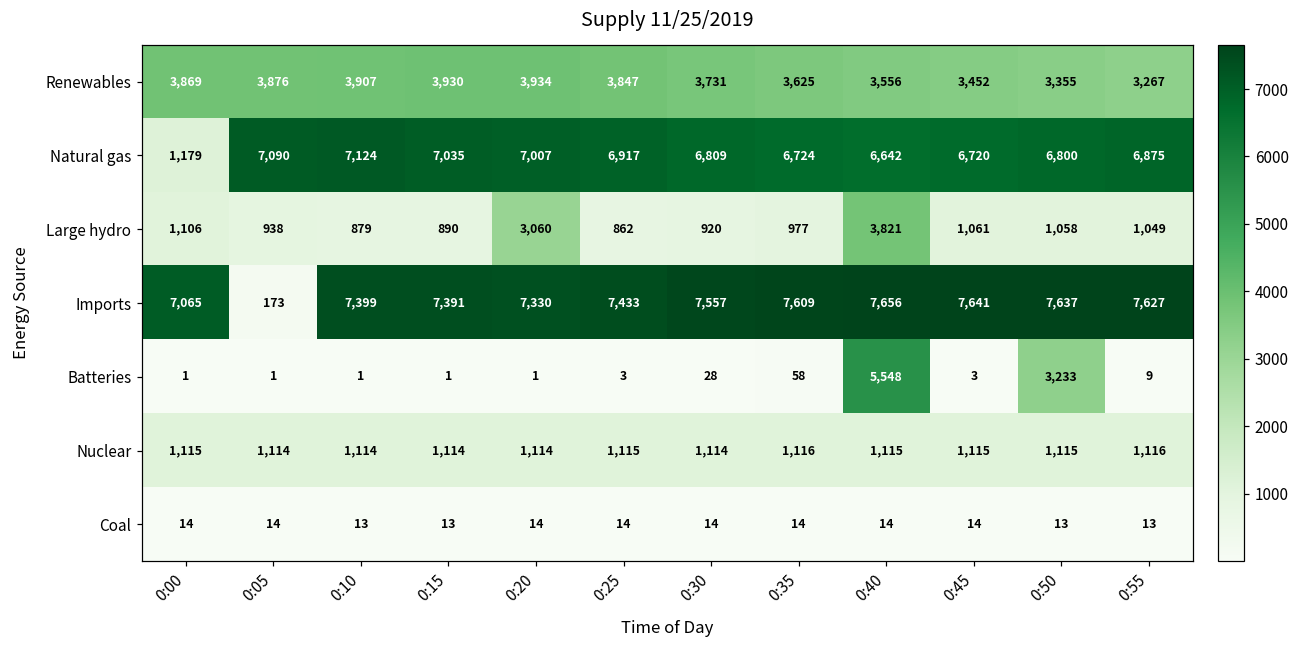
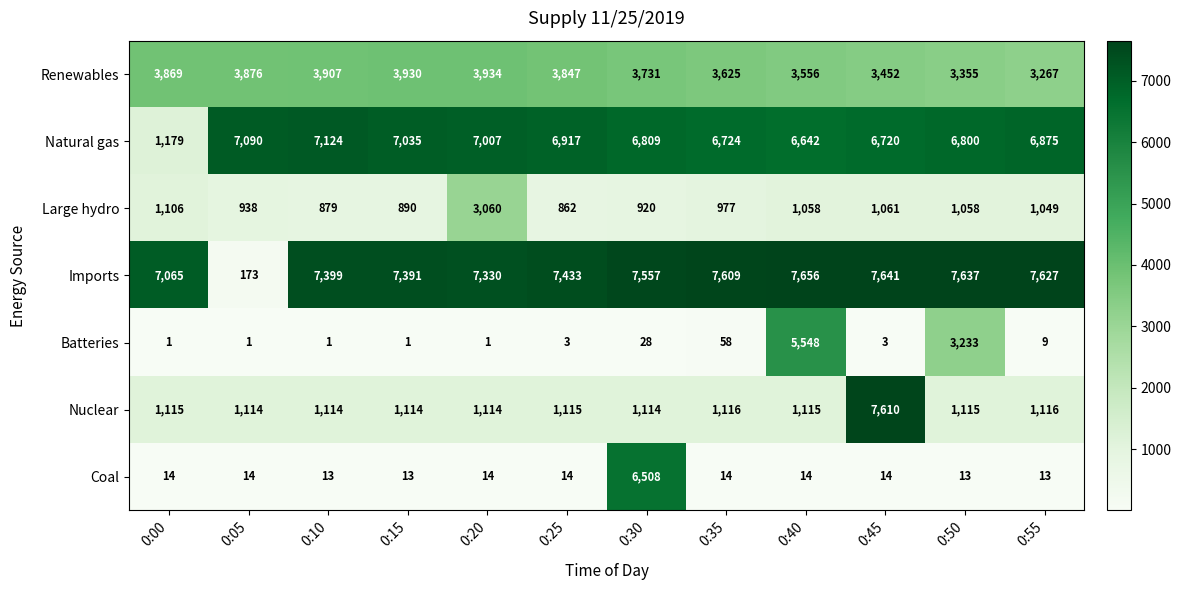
Large hydro, 0:40: 3,821 -> 1,058
Nuclear, 0:45: 1,115 -> 7,610
Coal, 0:30: 14 -> 6,508
